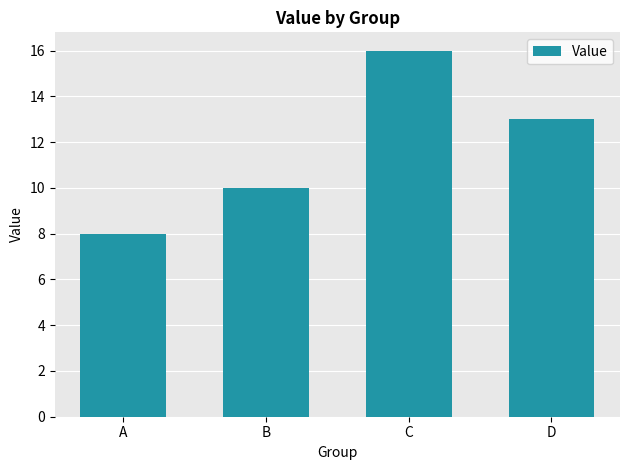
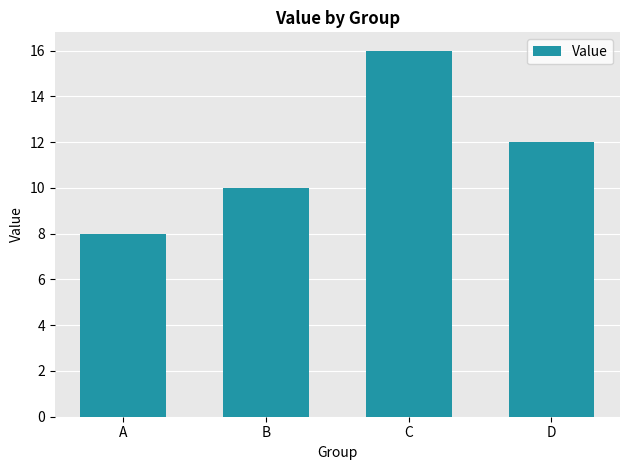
D: 13 -> 12
